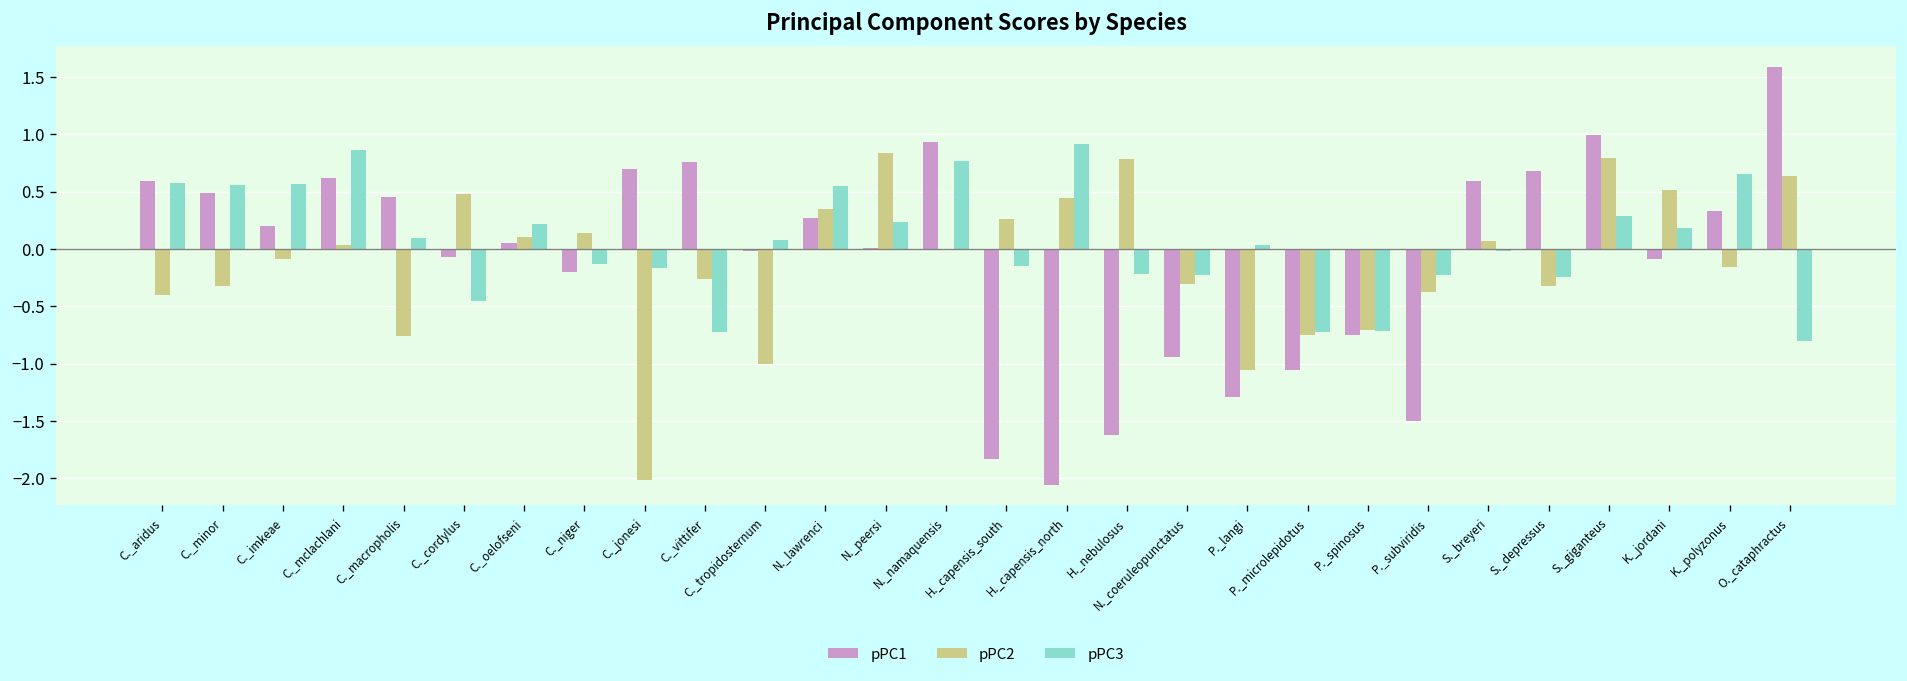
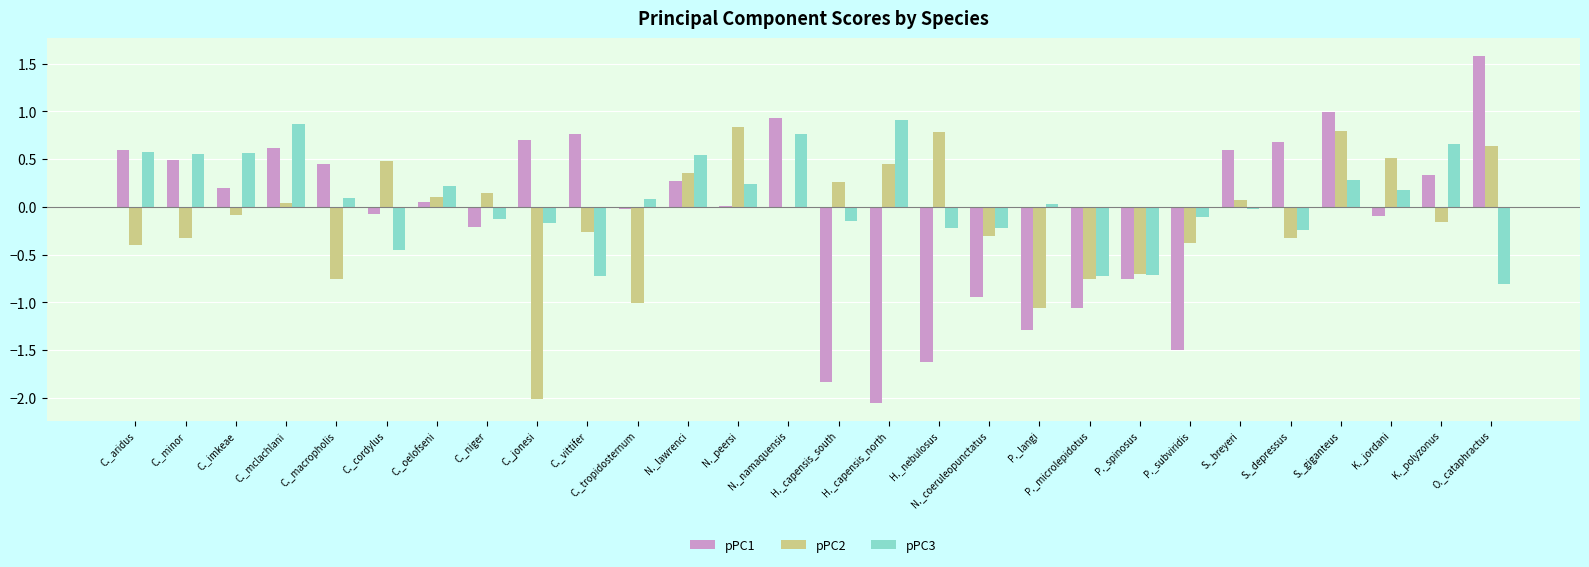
pPC3, P._subviridis: -0.2 -> -0.1
